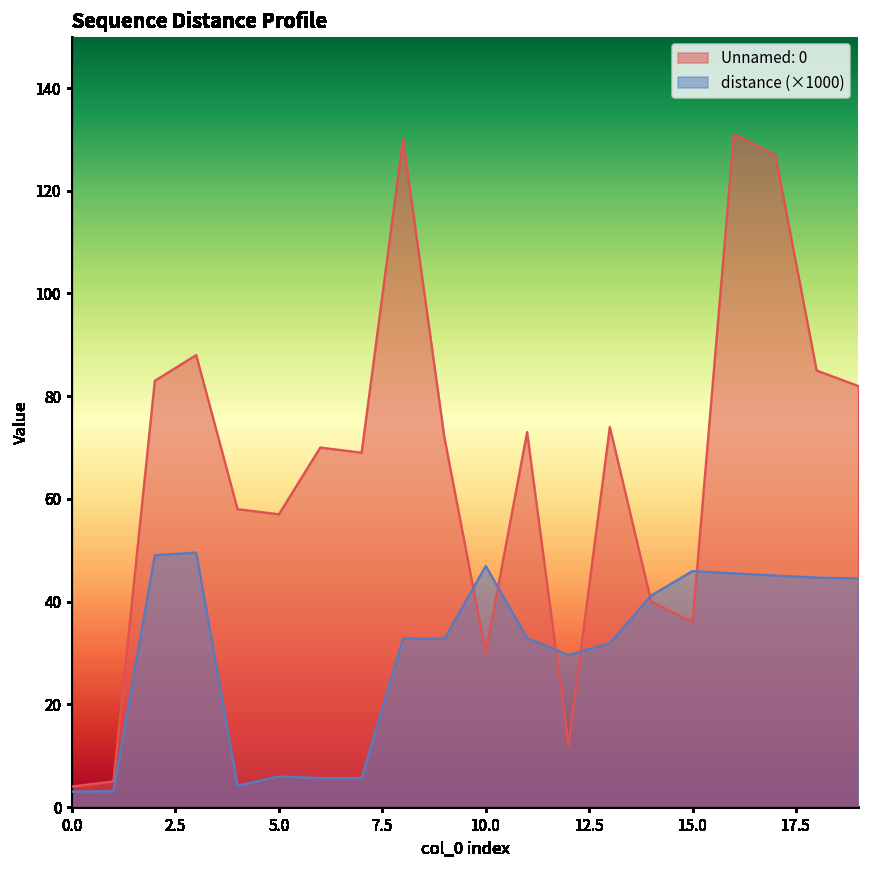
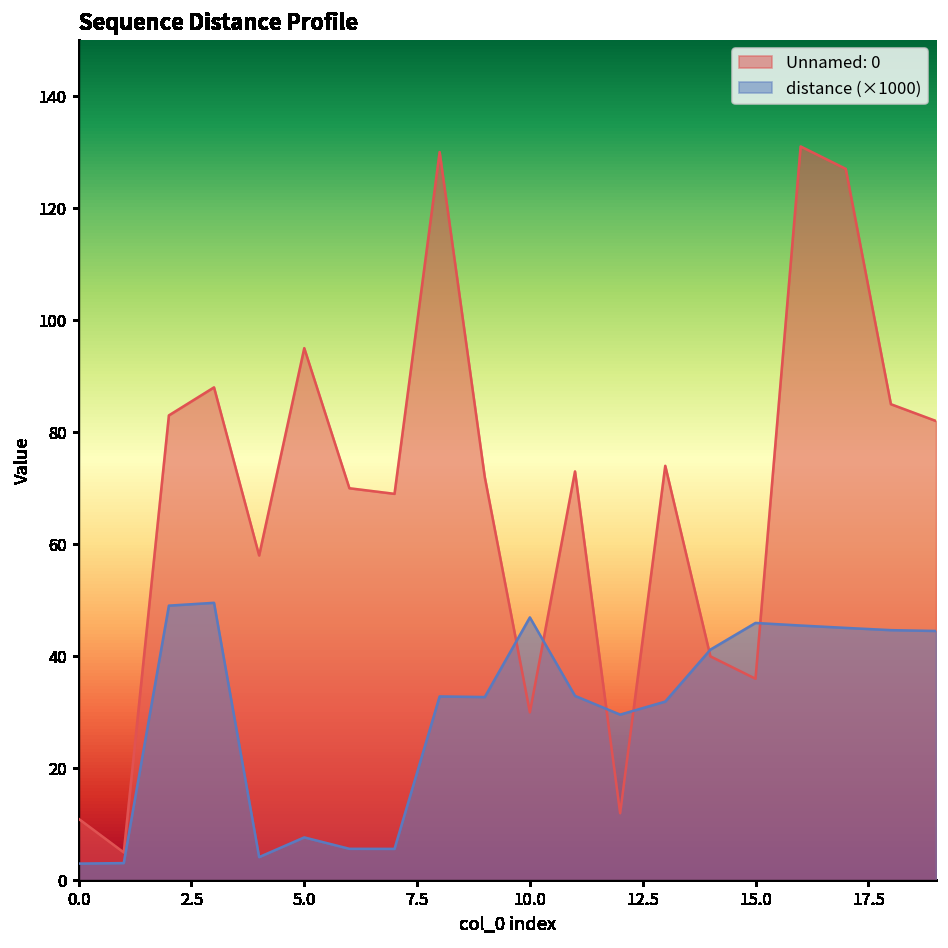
Unnamed: 0, 0.0: 4 -> 11
Unnamed: 0, 5.0: 57 -> 95
distance (×1000), 5.0: 6 -> 8
